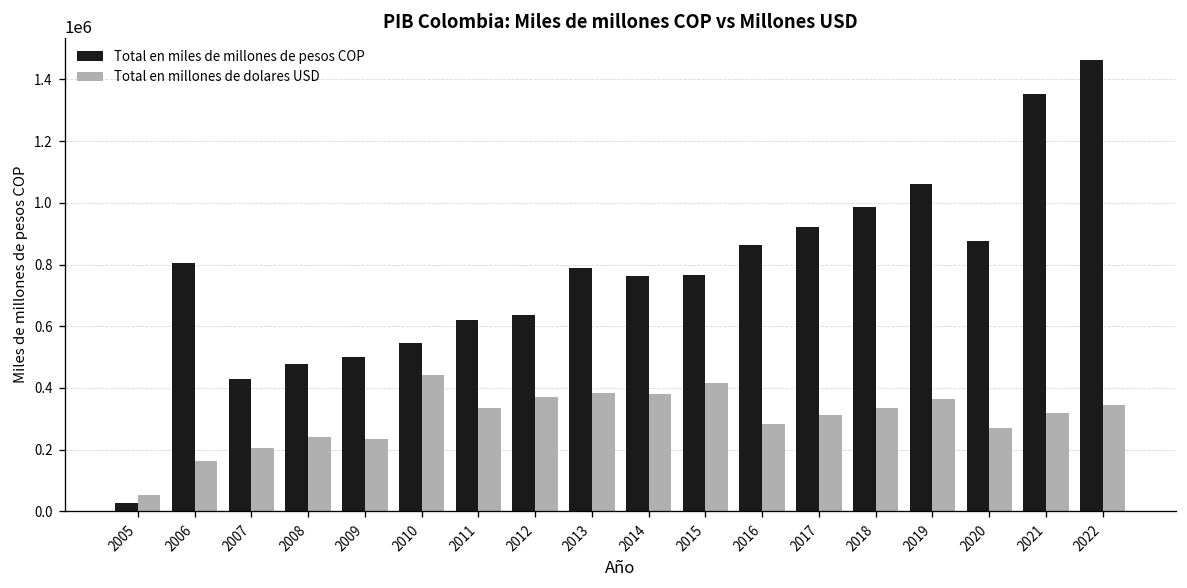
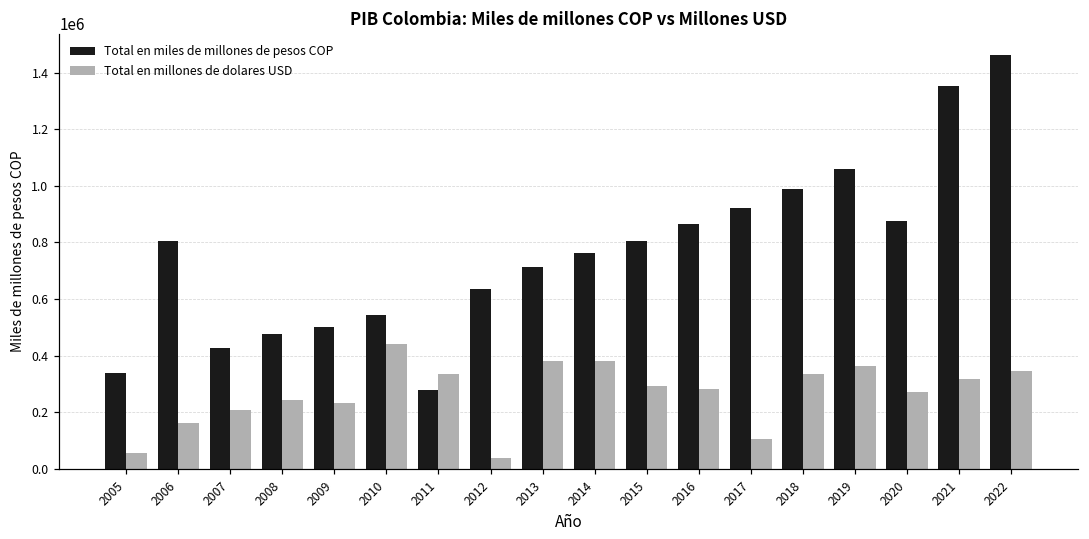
Total en miles de millones de pesos COP, 2005: 30000 -> 340000
Total en miles de millones de pesos COP, 2011: 620000 -> 280000
Total en millones de dolares USD, 2012: 370000 -> 40000
Total en miles de millones de pesos COP, 2013: 790000 -> 710000
Total en miles de millones de pesos COP, 2015: 770000 -> 800000
Total en millones de dolares USD, 2015: 420000 -> 290000
Total en millones de dolares USD, 2017: 310000 -> 110000
